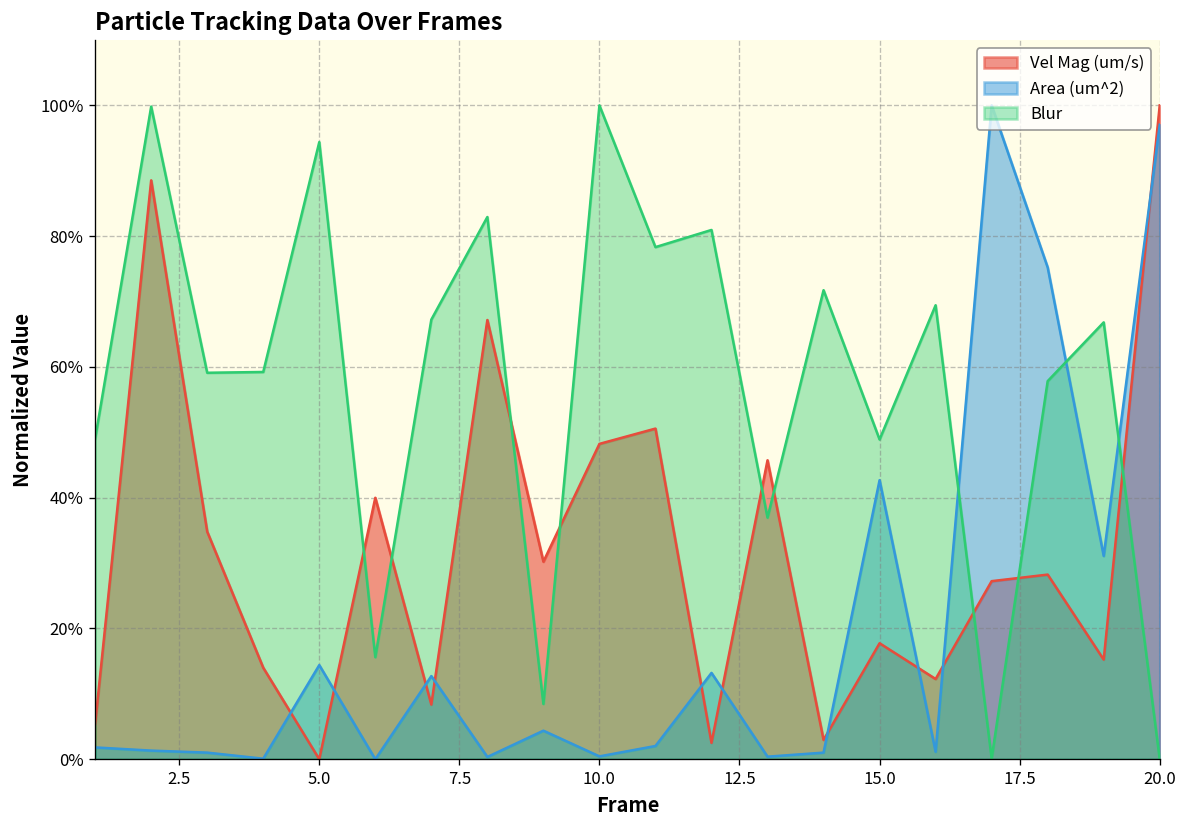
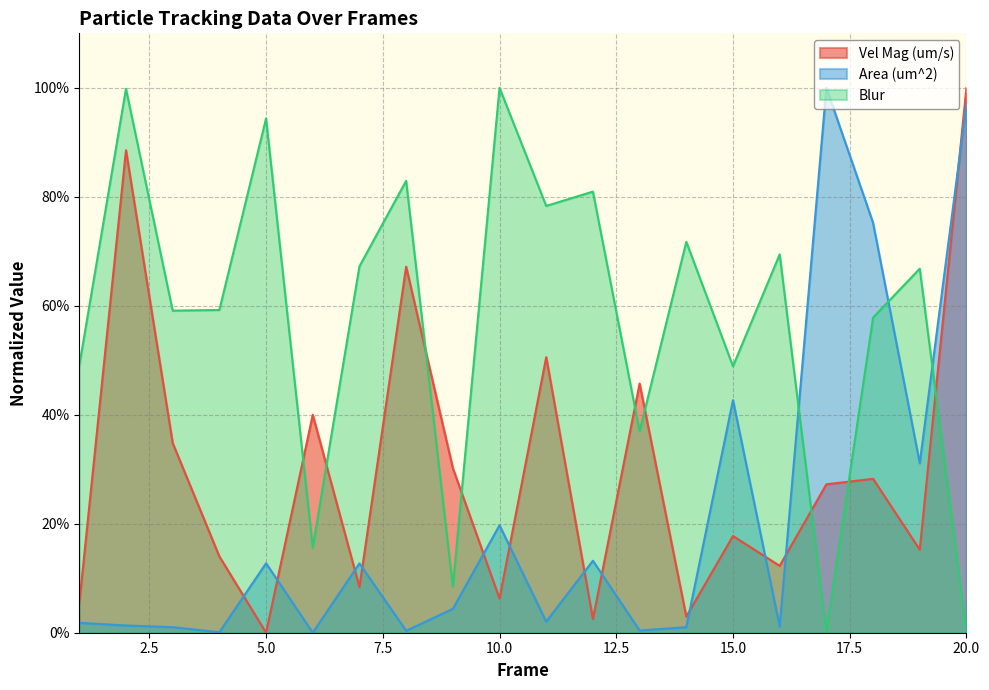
Area (um^2), 5.0: 14% -> 13%
Vel Mag (um/s), 10.0: 48% -> 6%
Area (um^2), 10.0: 0% -> 20%
